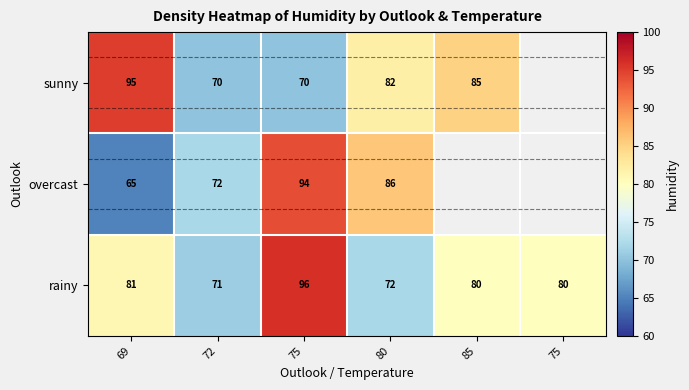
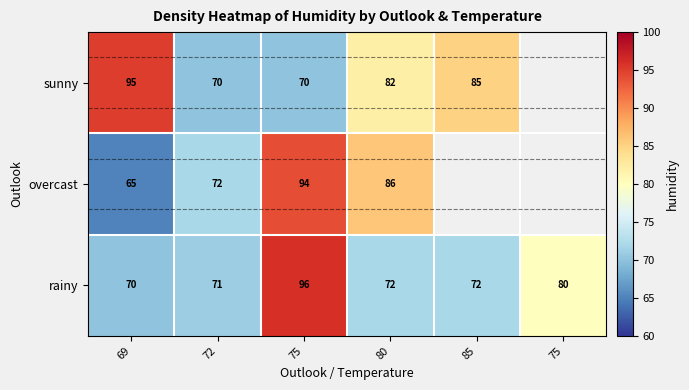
rainy, 69: 81 -> 70
rainy, 85: 80 -> 72
